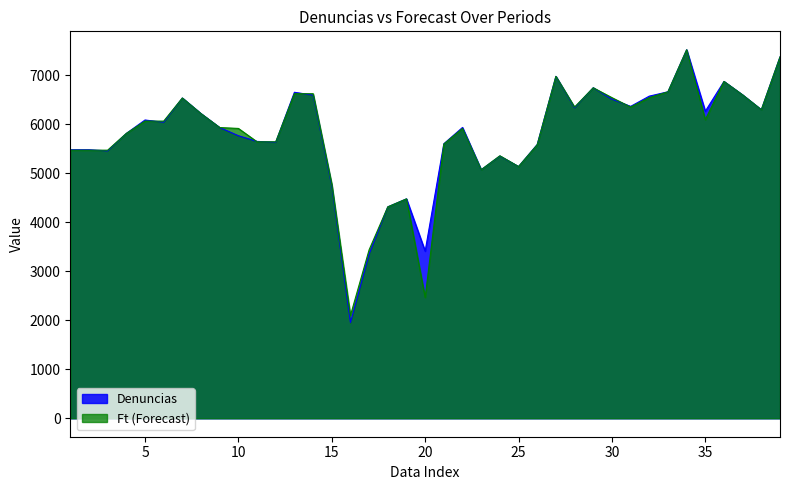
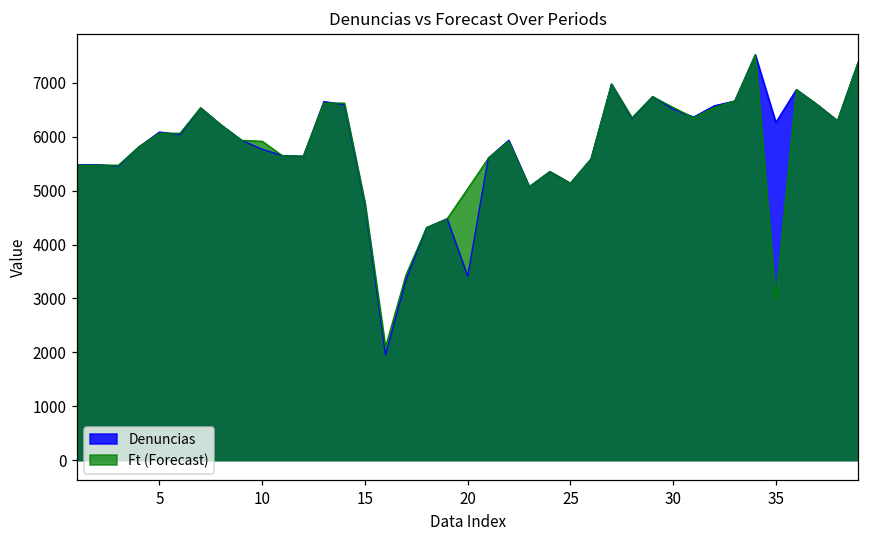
Ft (Forecast), 20: 2500 -> 5000
Ft (Forecast), 35: 6100 -> 3000
